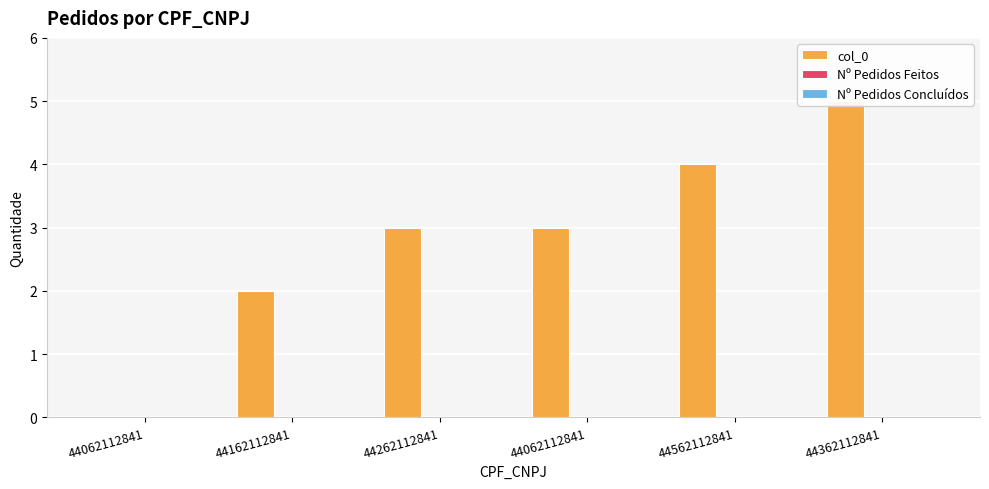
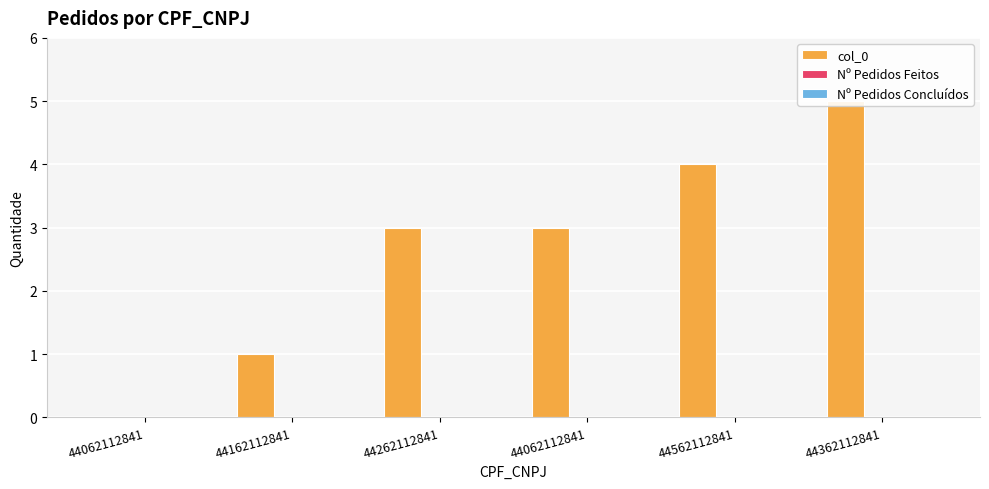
col_0, 44162112841: 2 -> 1
